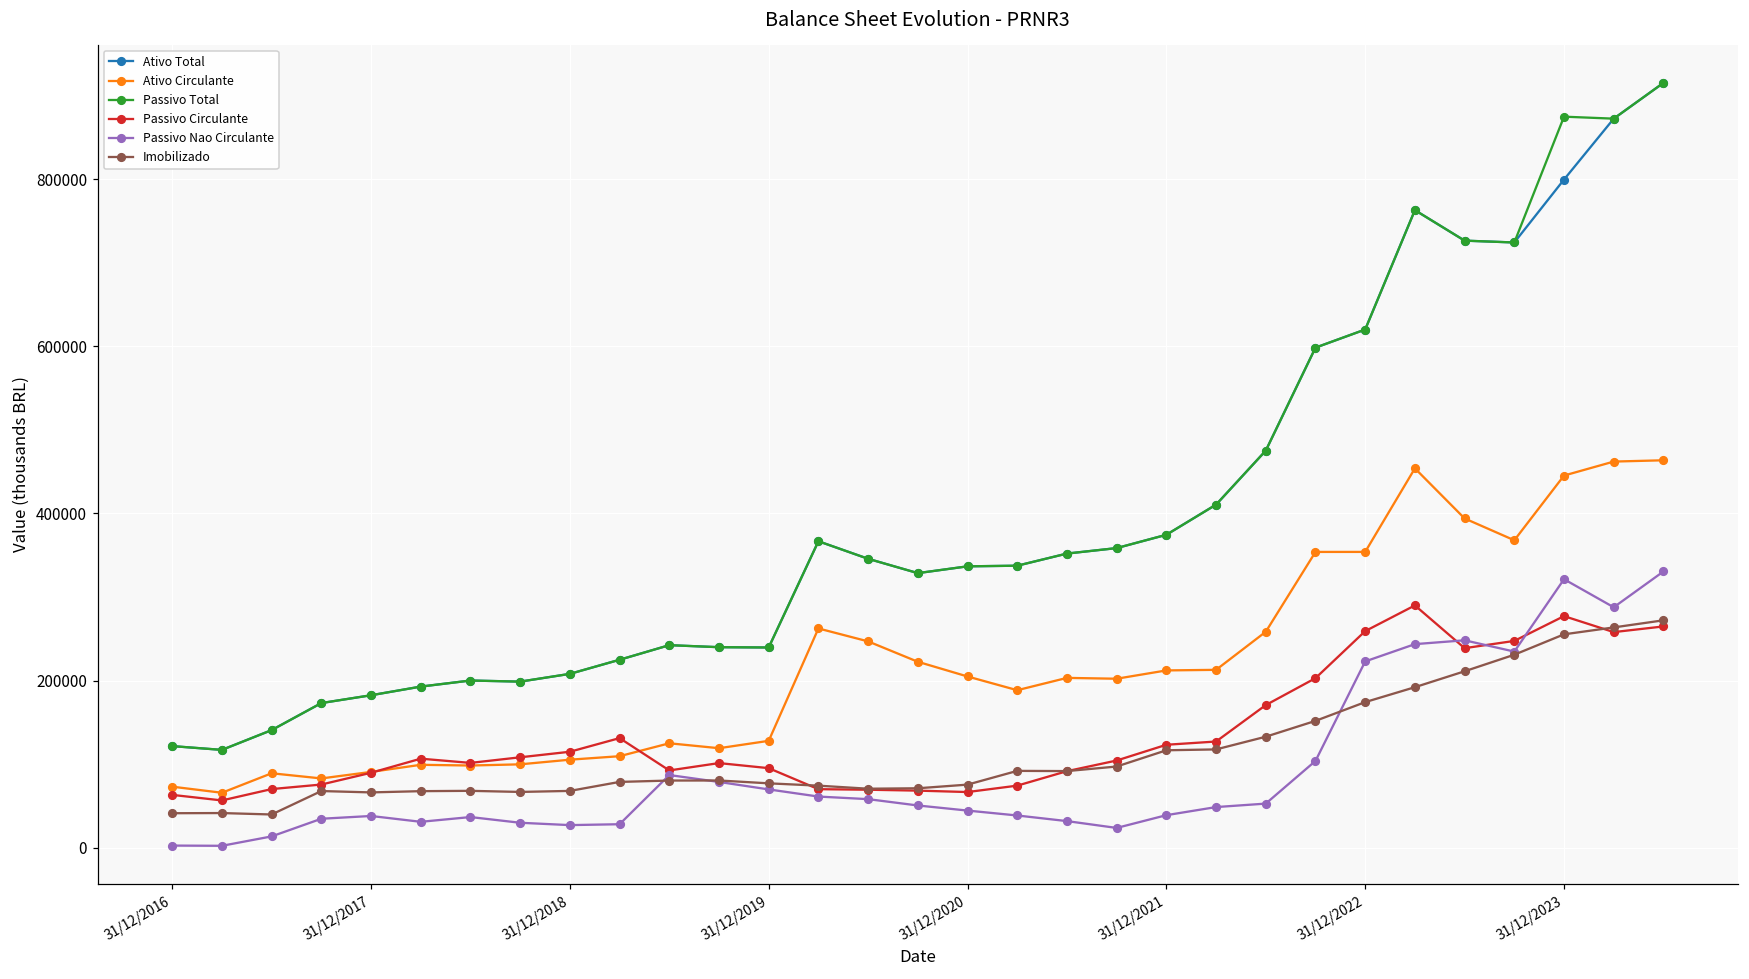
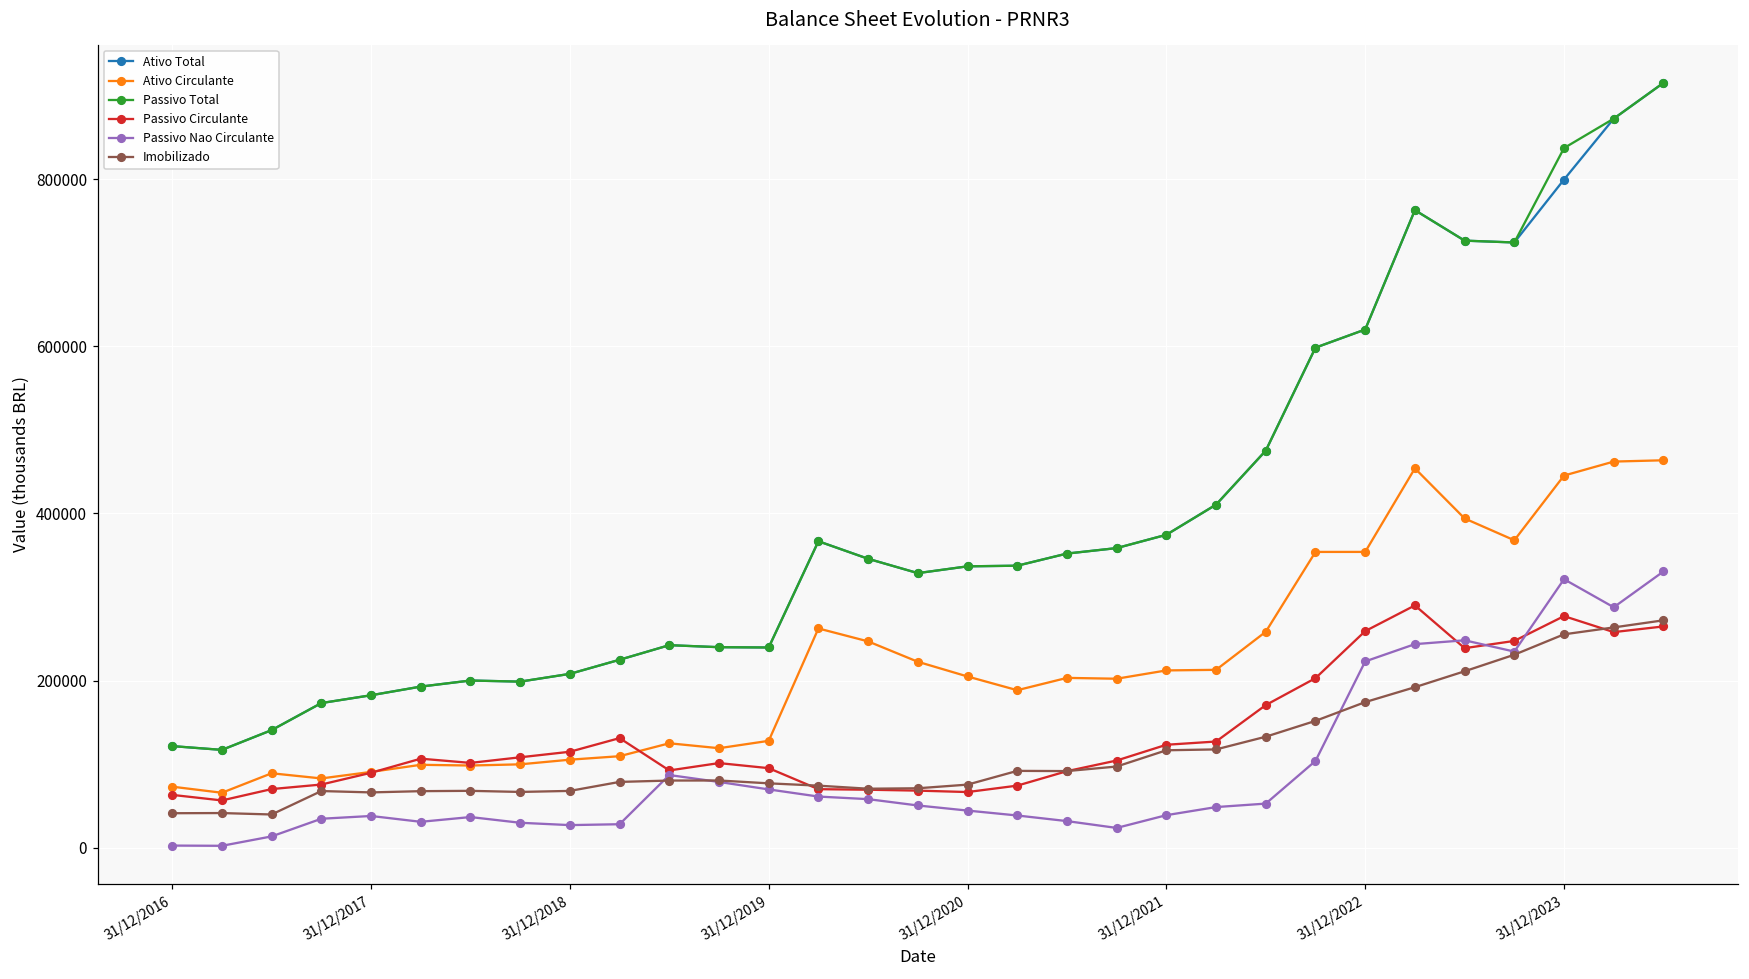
Passivo Total, 31/12/2023: 870000 -> 840000
